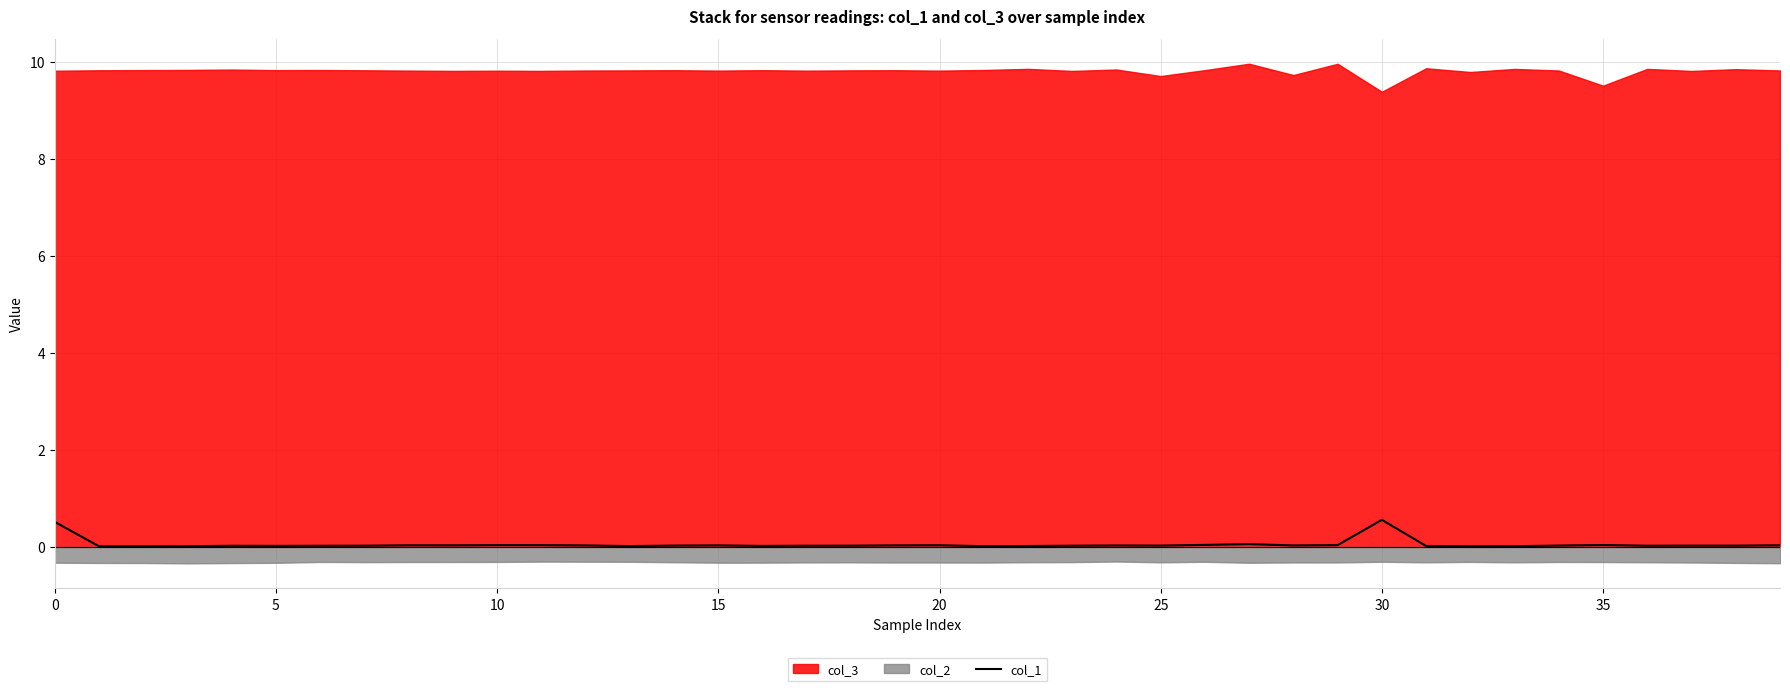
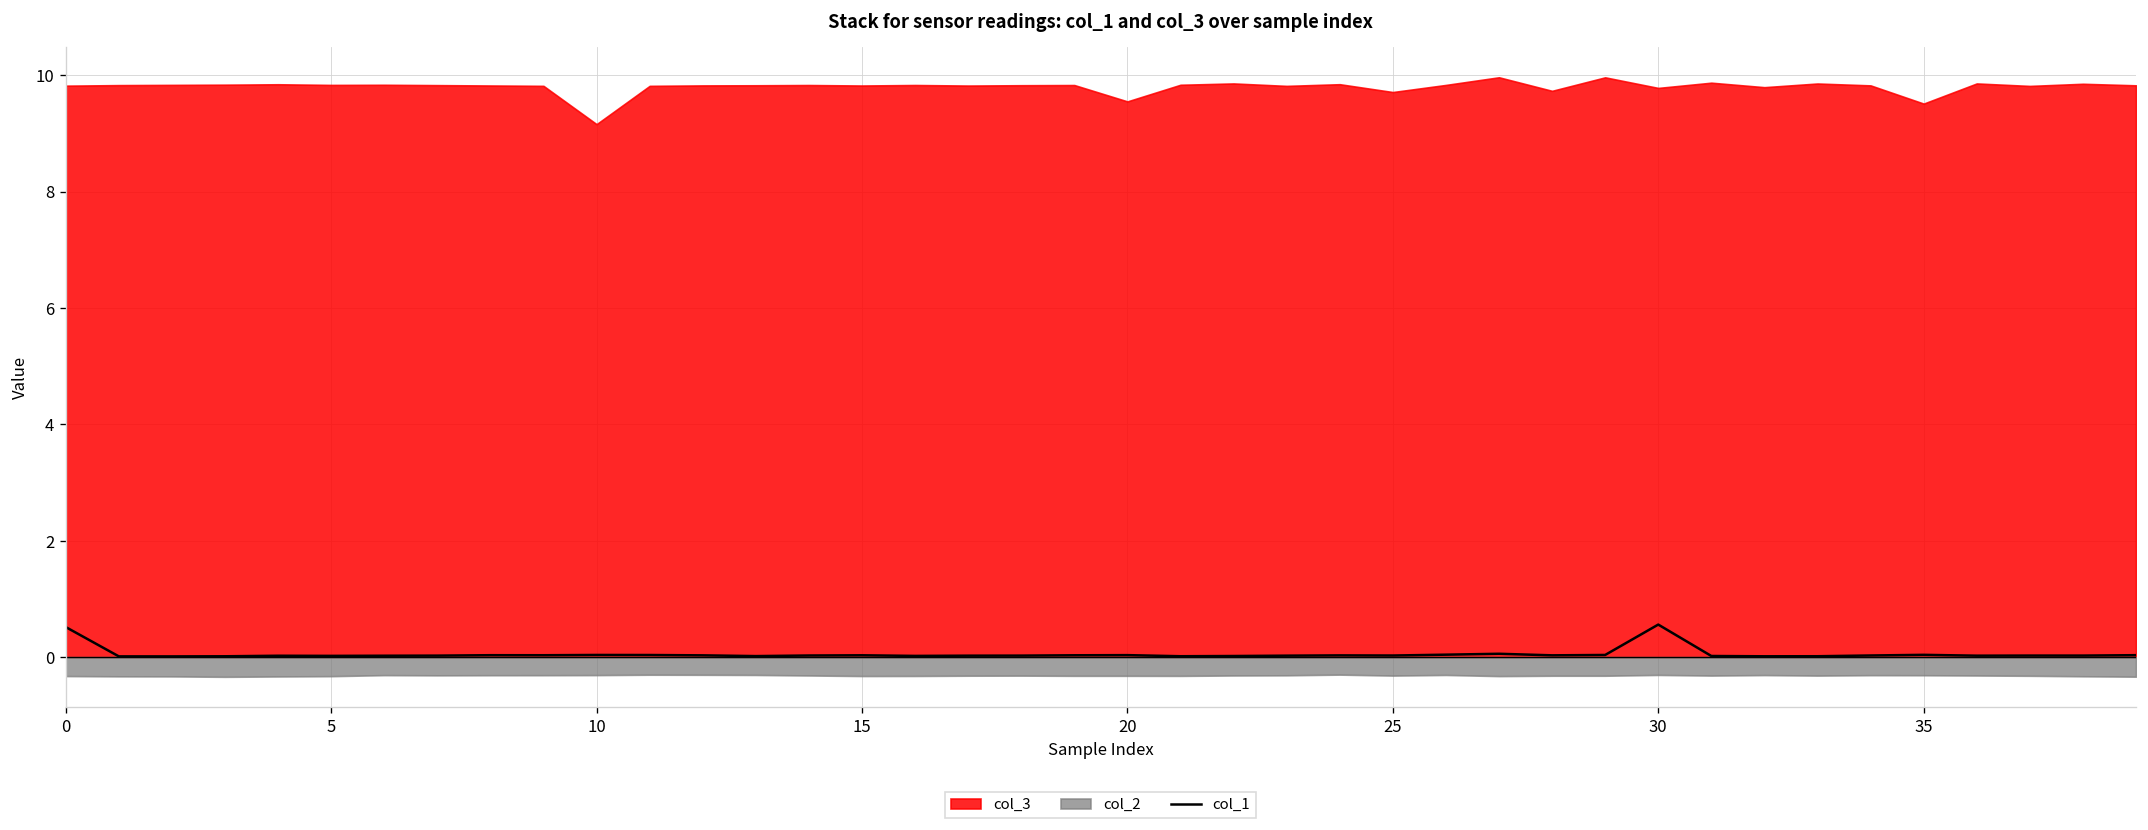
col_3, 10: 9.8 -> 9.2
col_3, 20: 9.8 -> 9.5
col_3, 30: 9.4 -> 9.8
